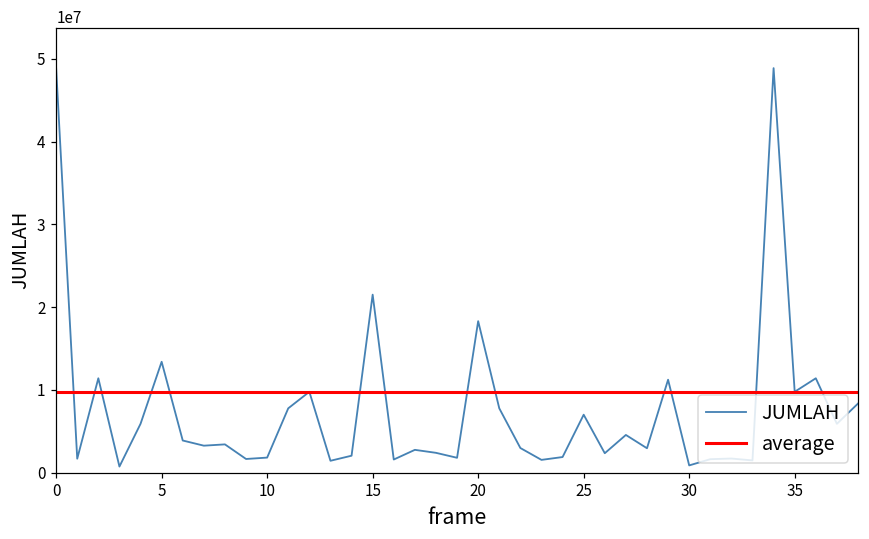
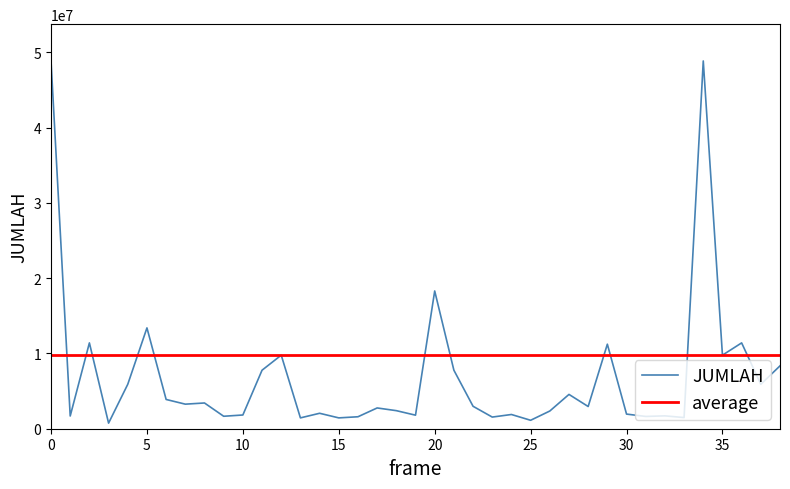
JUMLAH, 15: 22000000 -> 1000000
JUMLAH, 25: 7000000 -> 1000000
JUMLAH, 30: 1000000 -> 2000000
